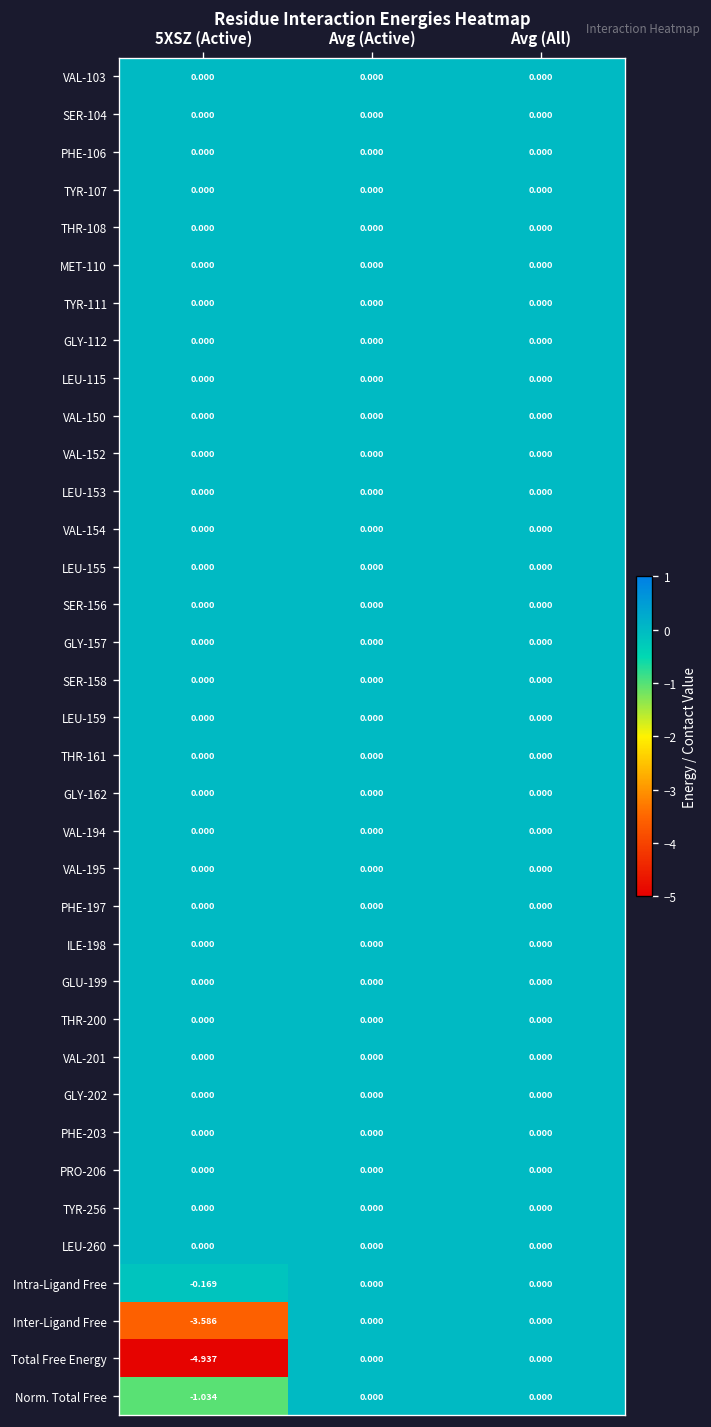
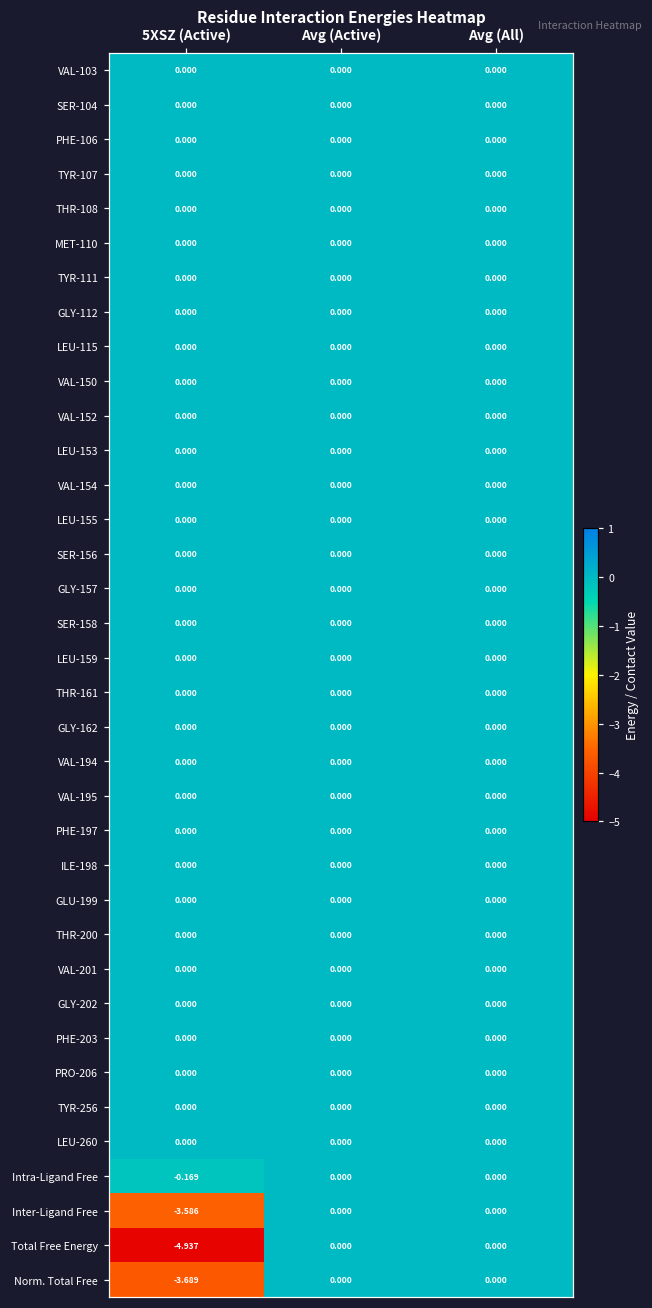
Norm. Total Free, 5XSZ (Active): -1.034 -> -3.689
